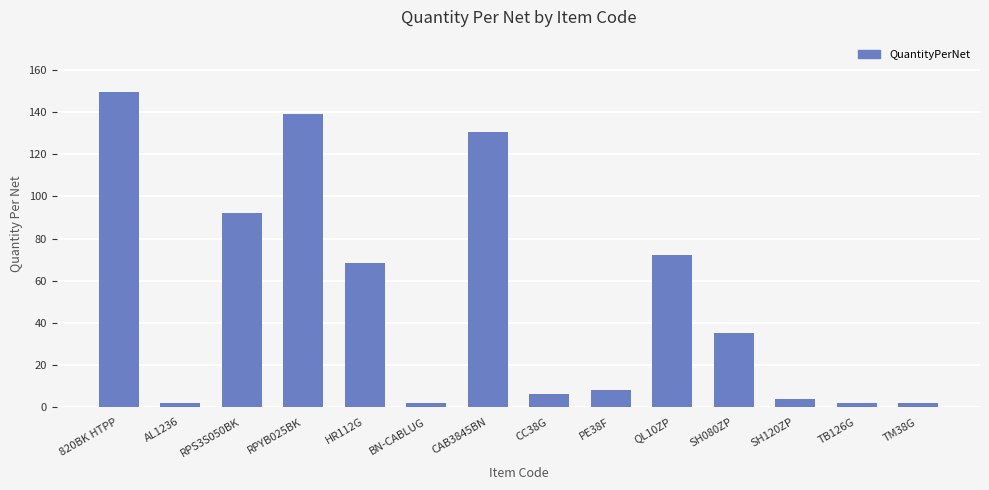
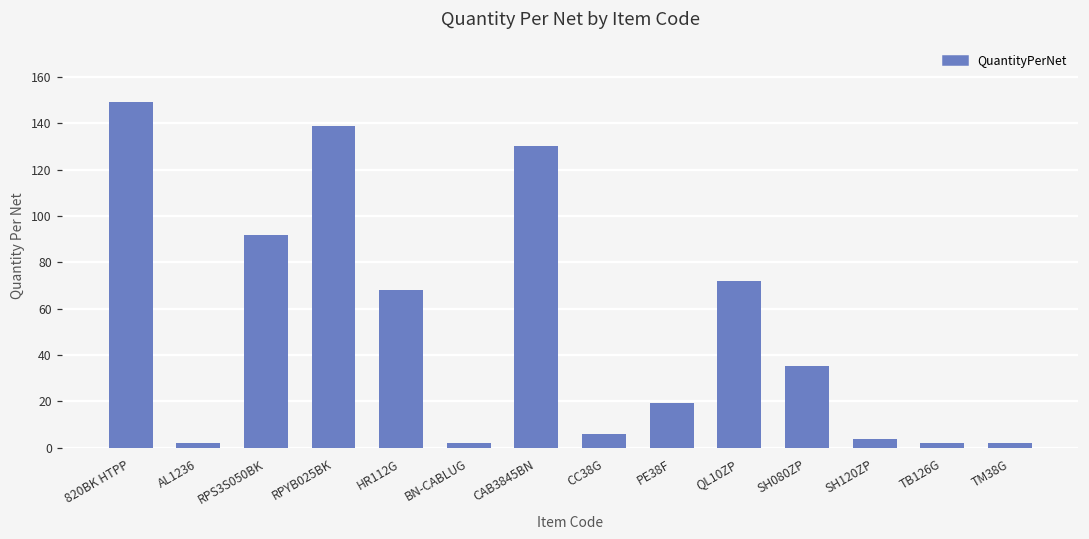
PE38F: 8 -> 19
